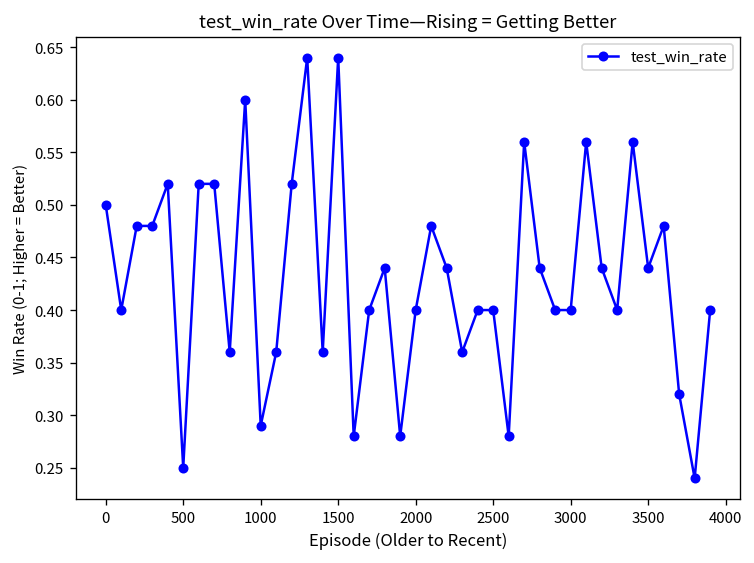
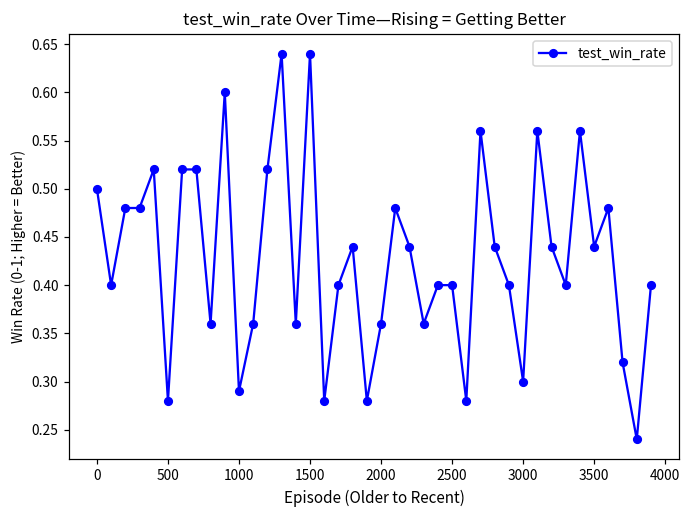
500: 0.25 -> 0.28
2000: 0.40 -> 0.36
3000: 0.4 -> 0.3
